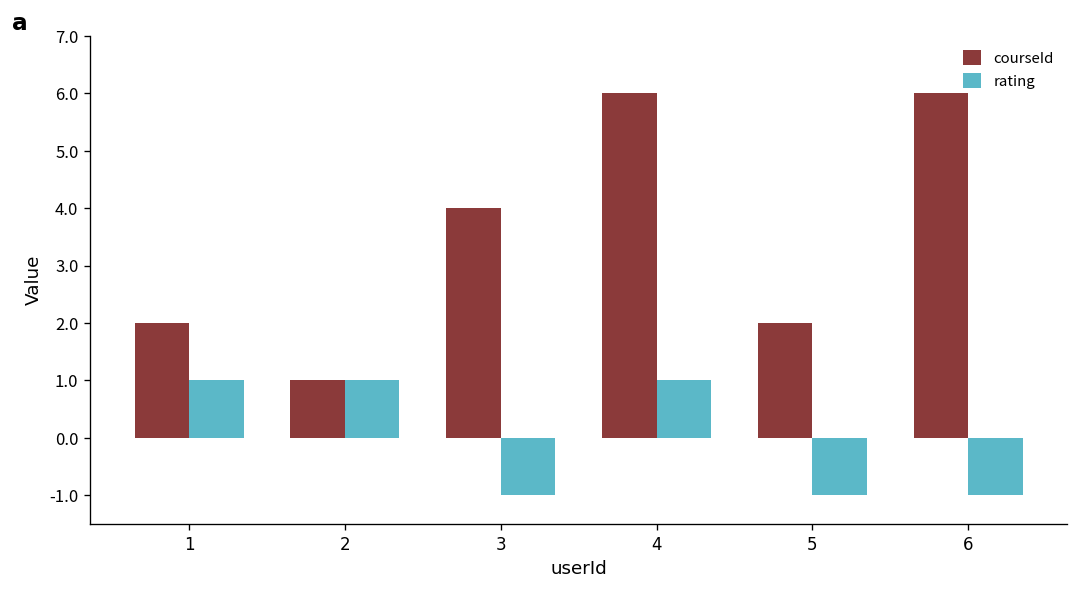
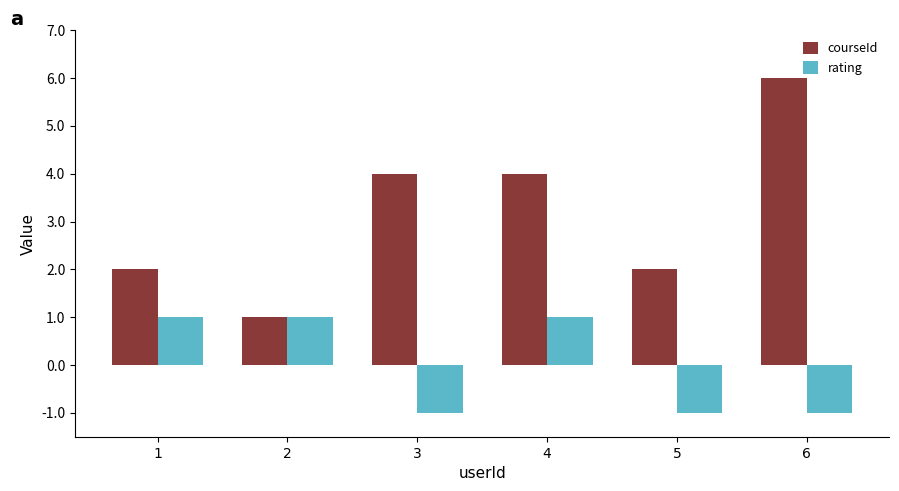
courseId, 4: 6 -> 4
